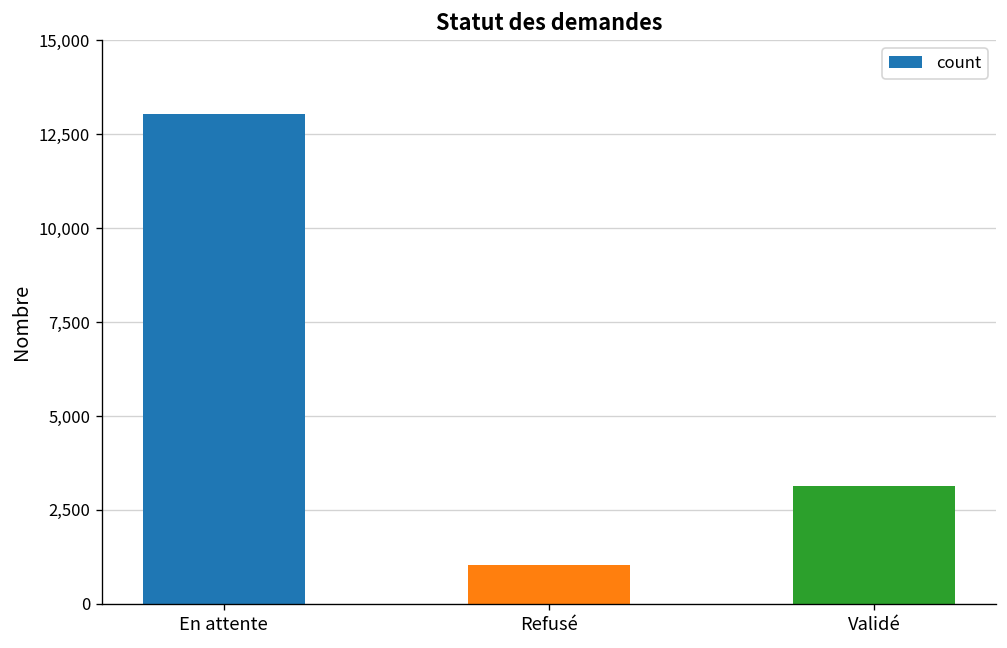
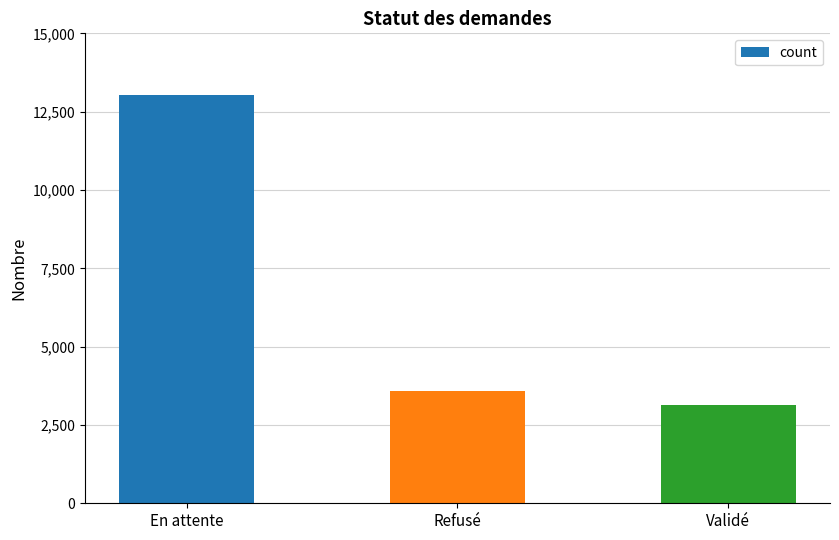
Refusé: 1,000 -> 3,600
